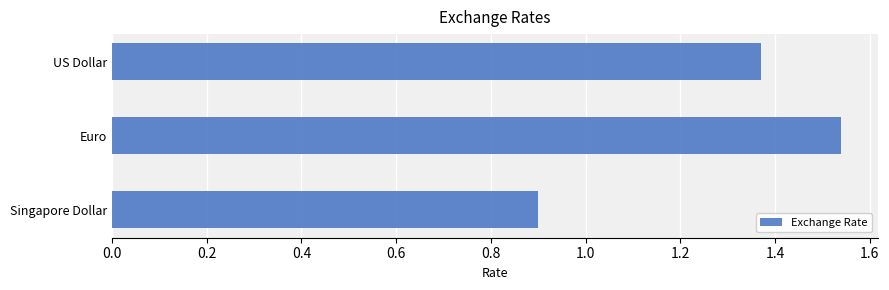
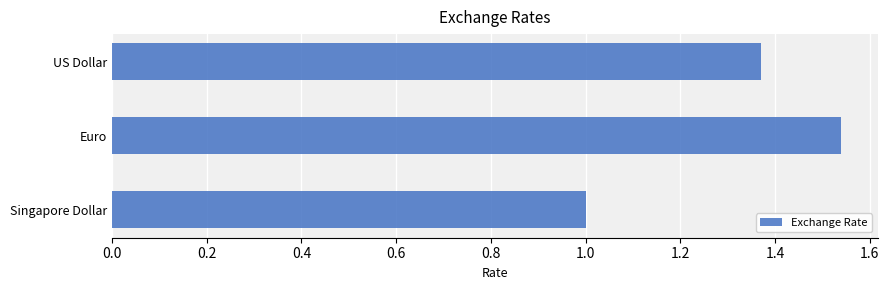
Singapore Dollar: 0.9 -> 1.0
